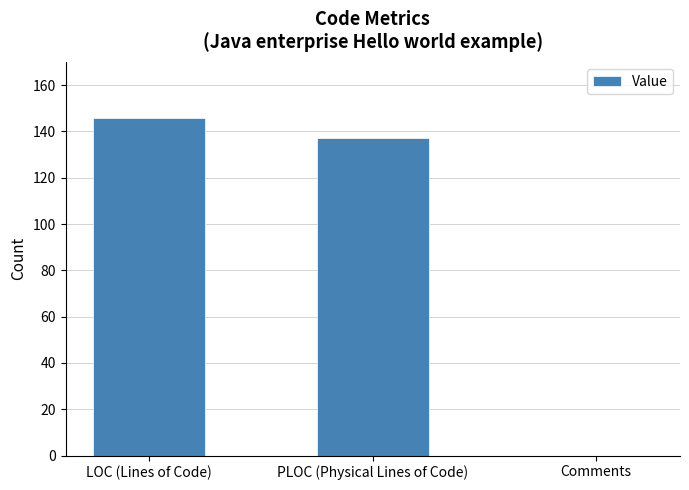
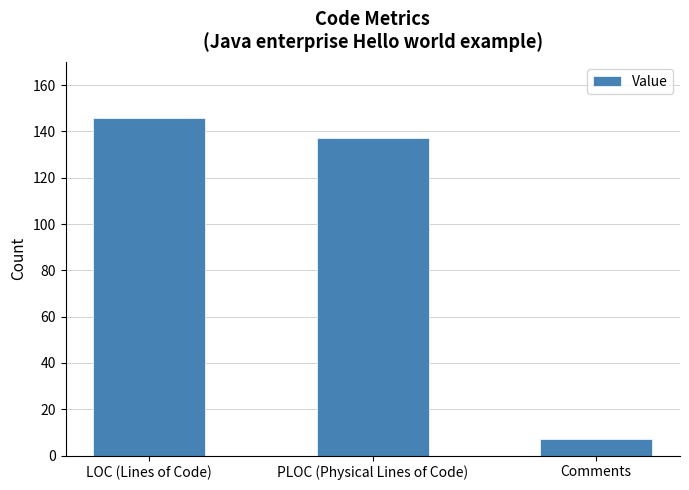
Comments: 0 -> 7
